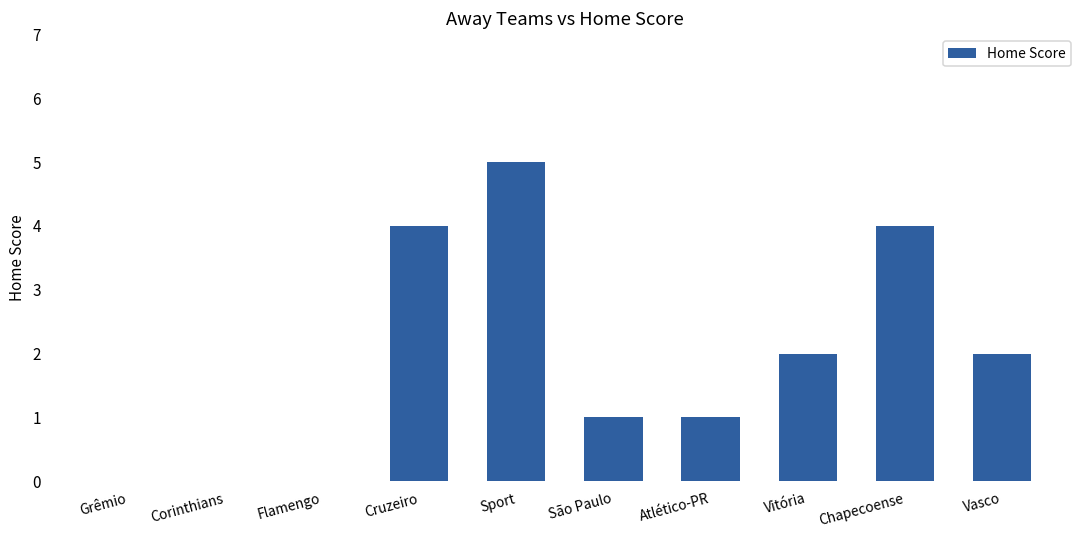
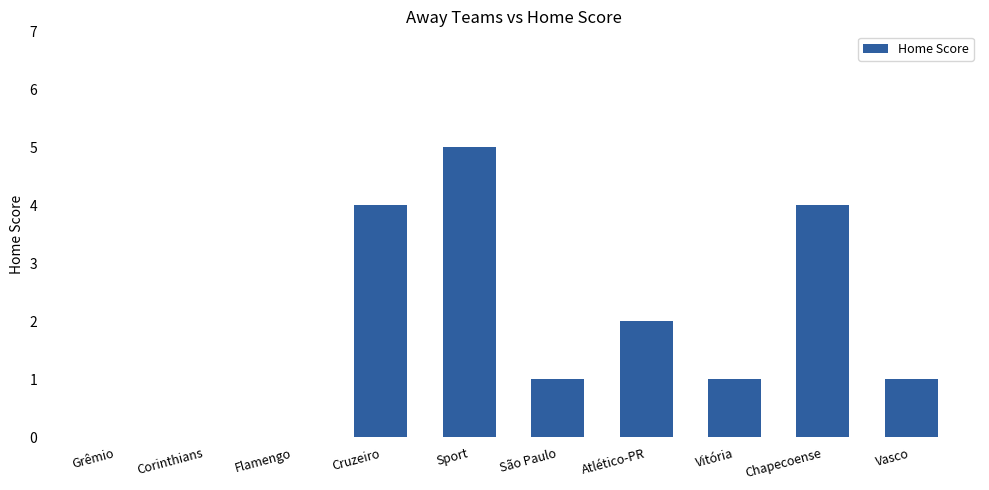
Atlético-PR: 1 -> 2
Vitória: 2 -> 1
Vasco: 2 -> 1
